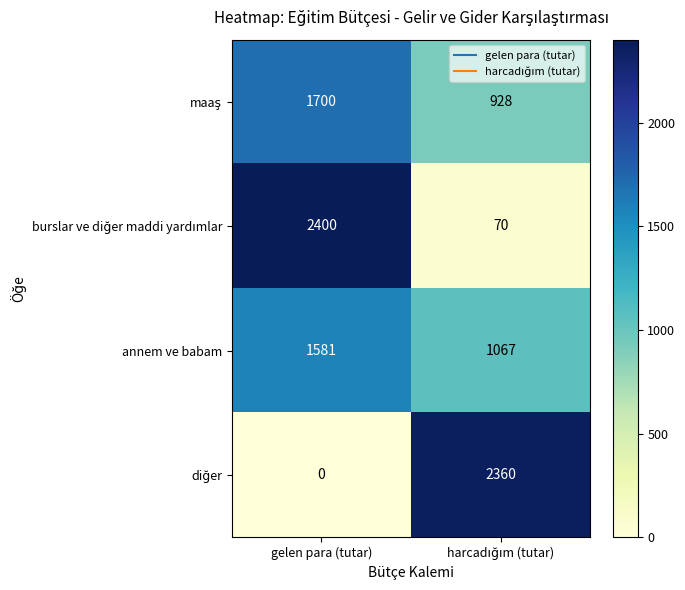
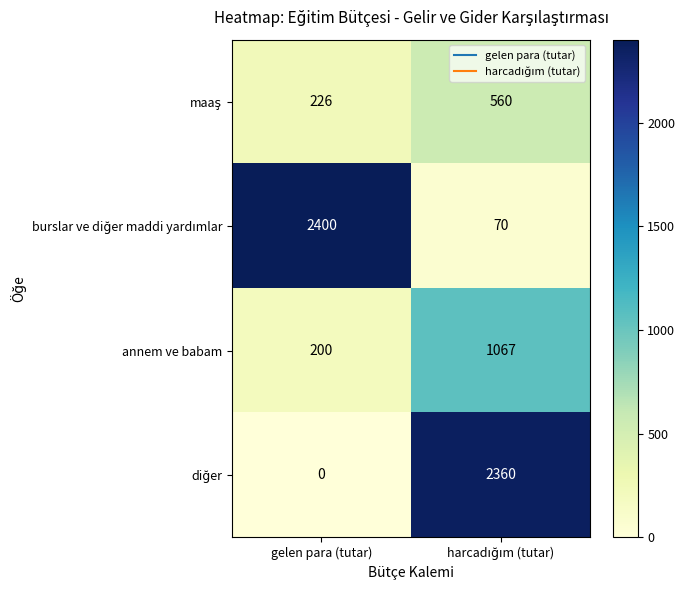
maaş, gelen para (tutar): 1700 -> 226
maaş, harcadığım (tutar): 928 -> 560
annem ve babam, gelen para (tutar): 1581 -> 200
